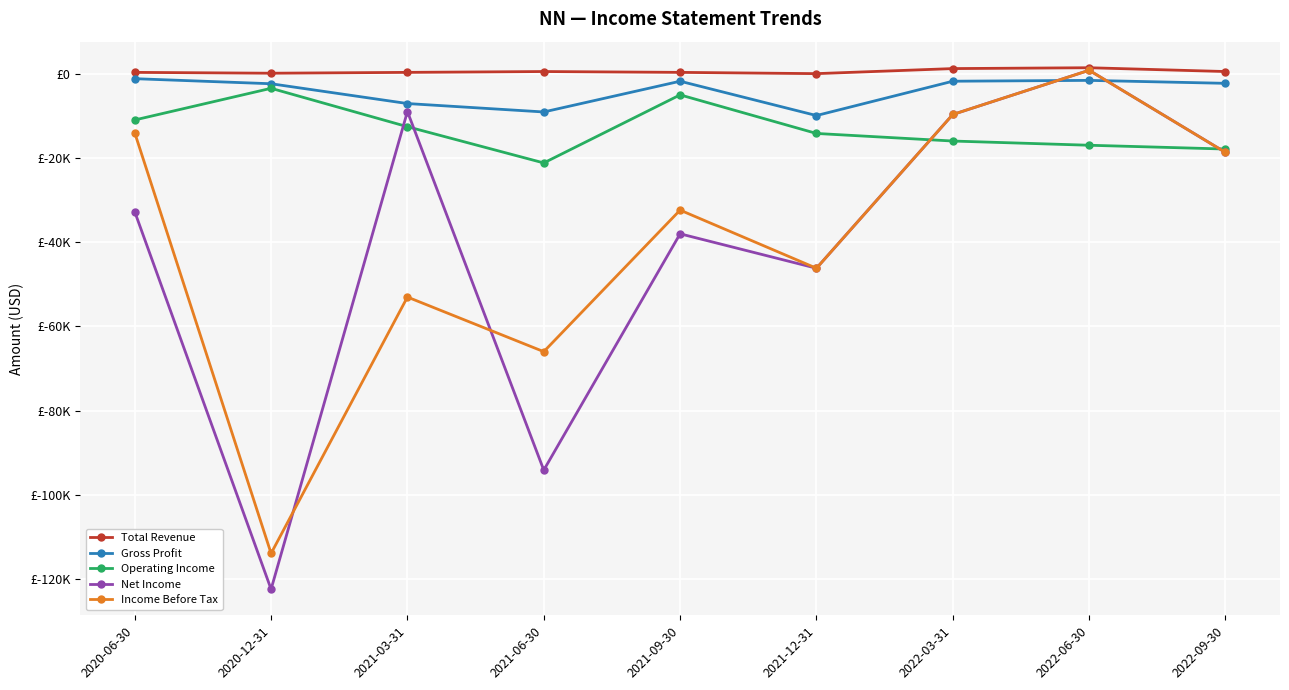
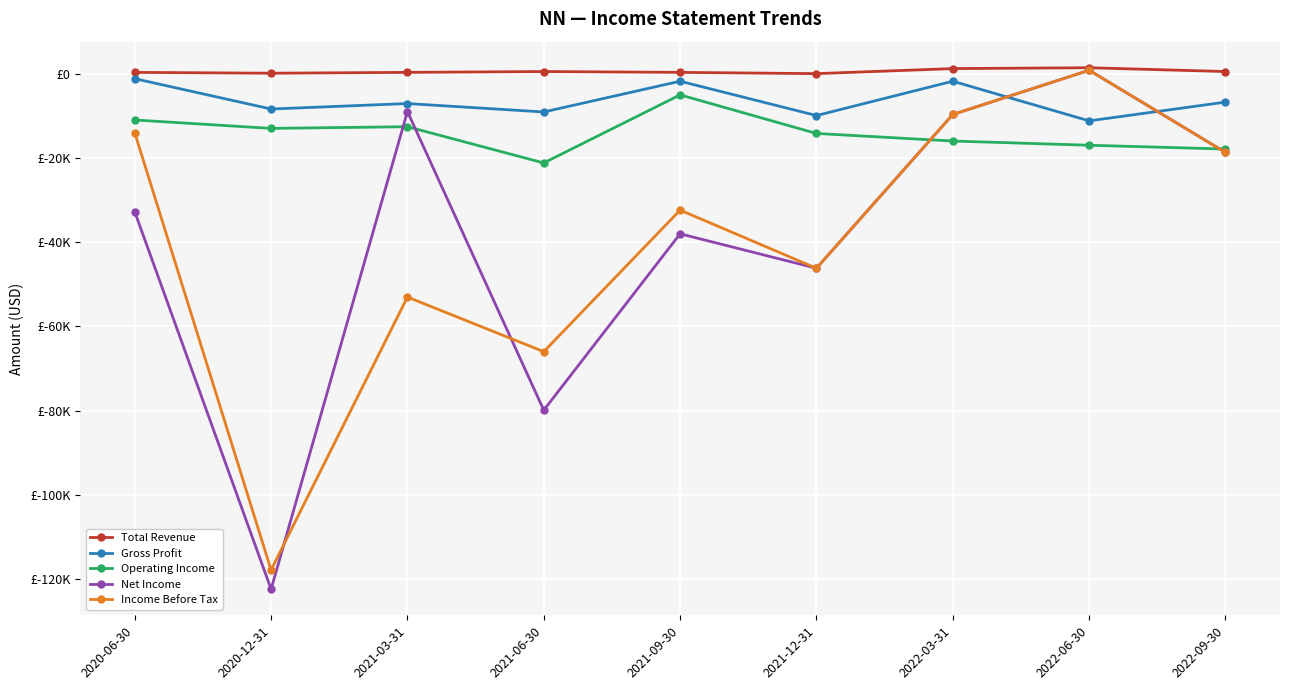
Gross Profit, 2020-12-31: £-2000 -> £-8000
Operating Income, 2020-12-31: £-3000 -> £-13000
Income Before Tax, 2020-12-31: £-114000 -> £-118000
Net Income, 2021-06-30: £-94000 -> £-80000
Gross Profit, 2022-06-30: £-2000 -> £-11000
Gross Profit, 2022-09-30: £-2000 -> £-7000
